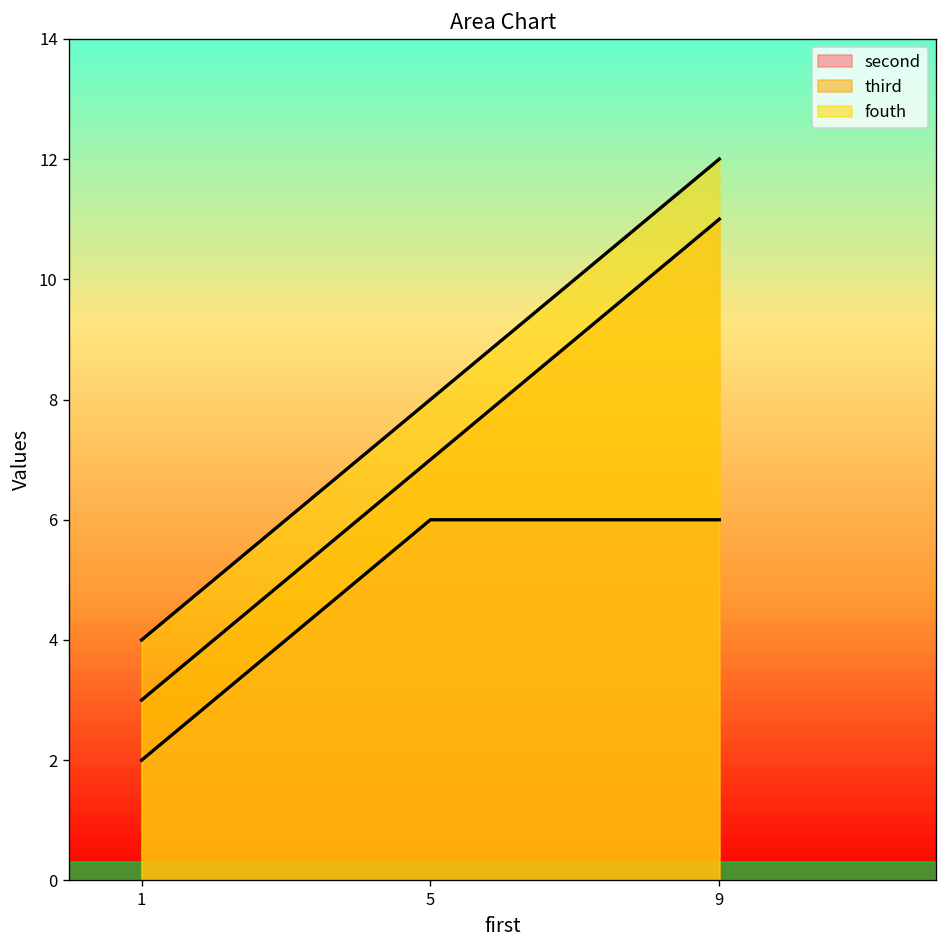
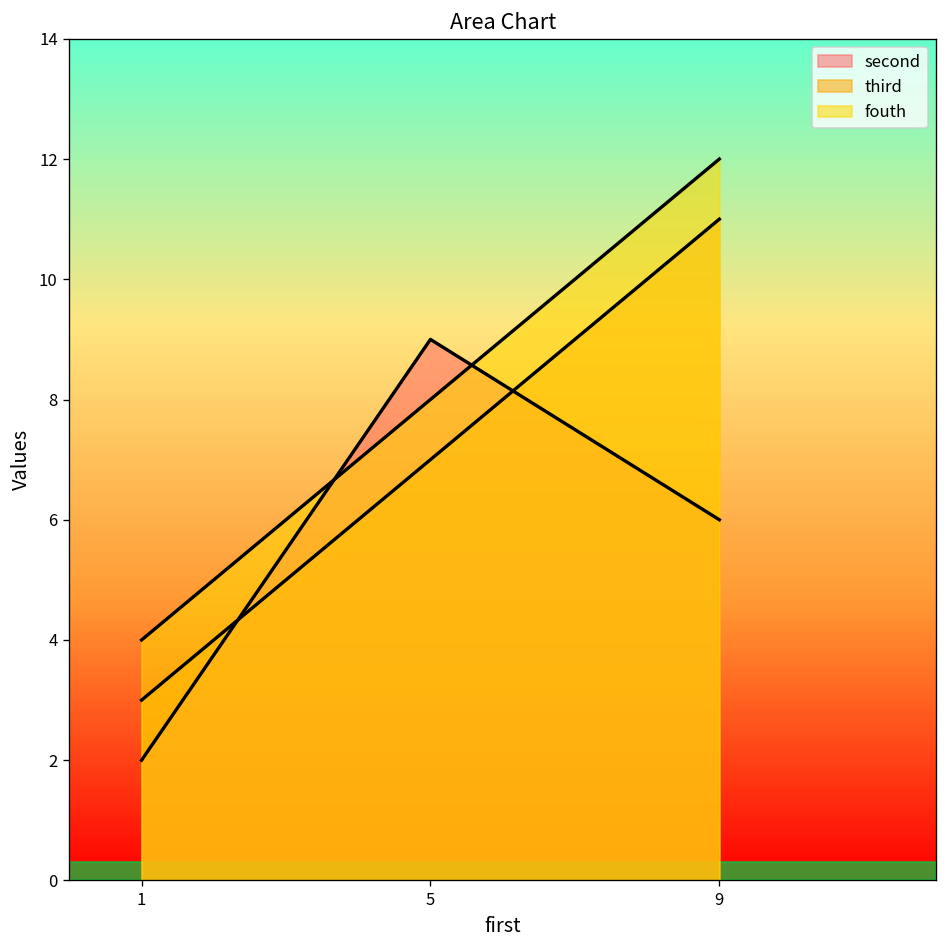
second, 5: 6 -> 9
